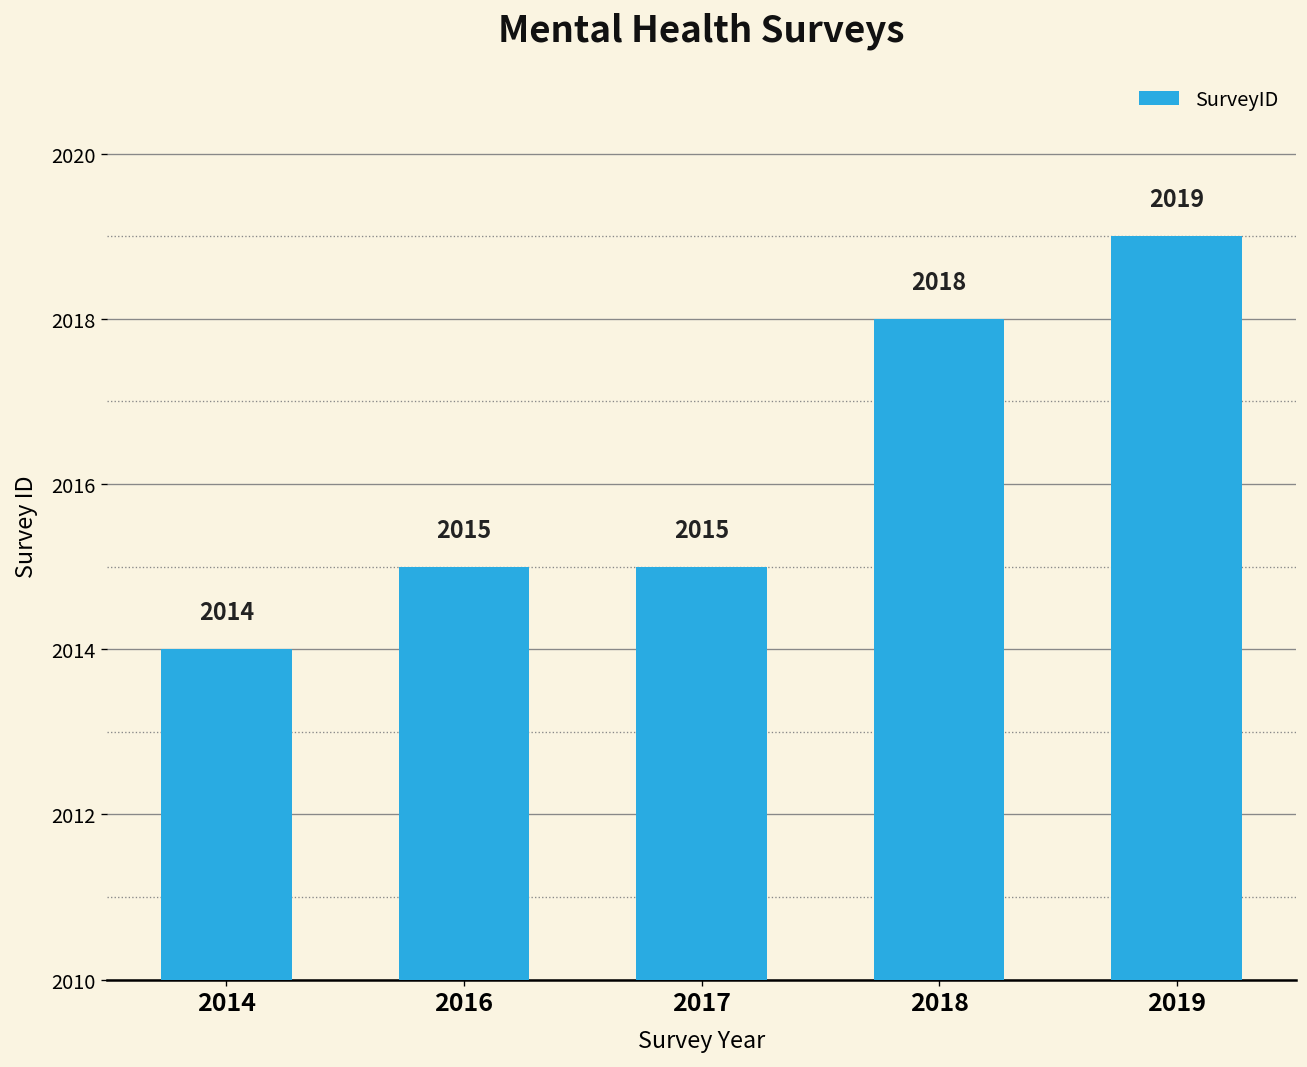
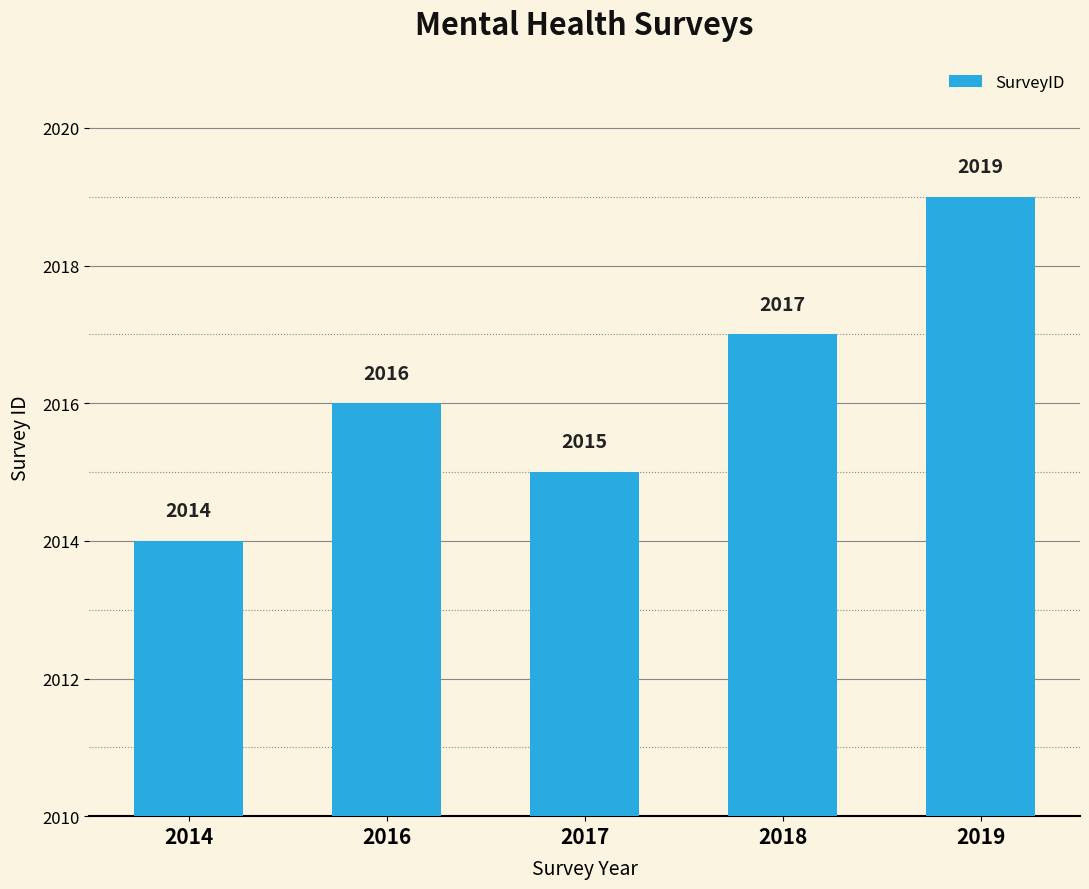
2016: 2015 -> 2016
2018: 2018 -> 2017
